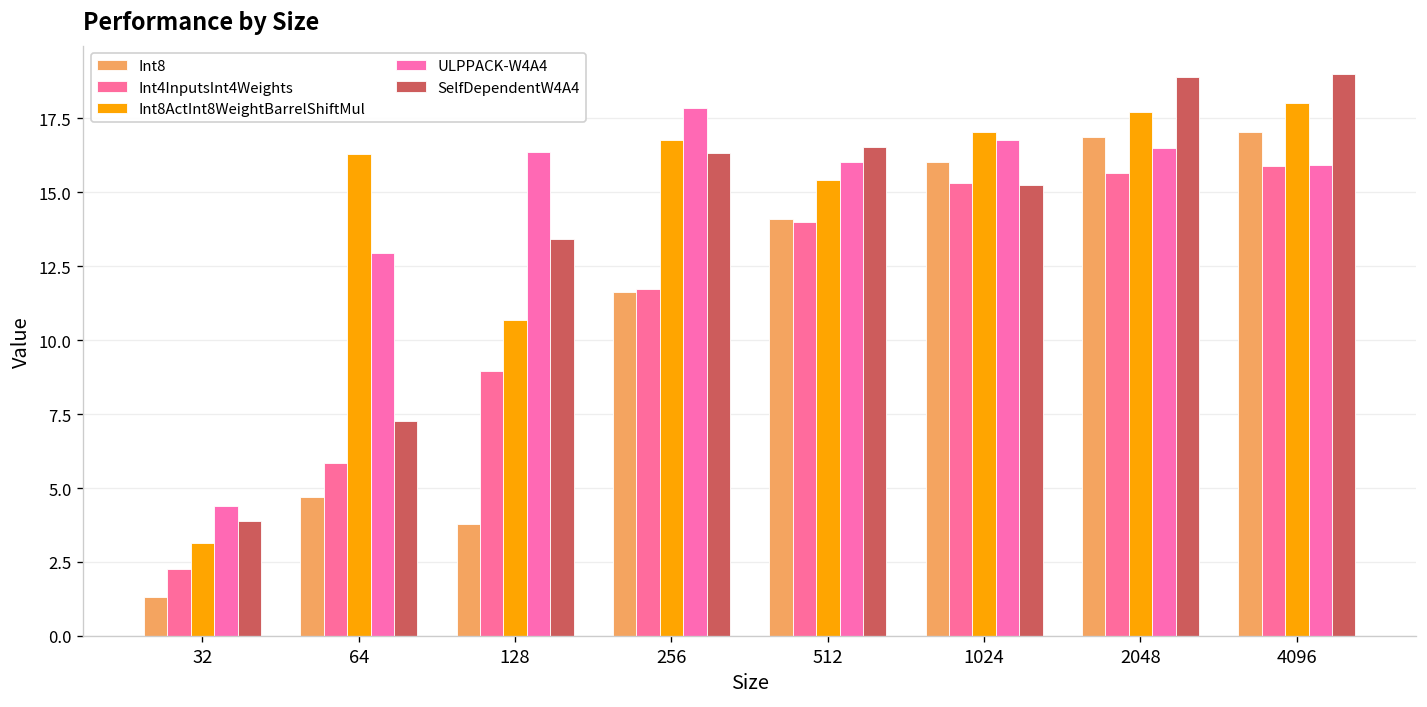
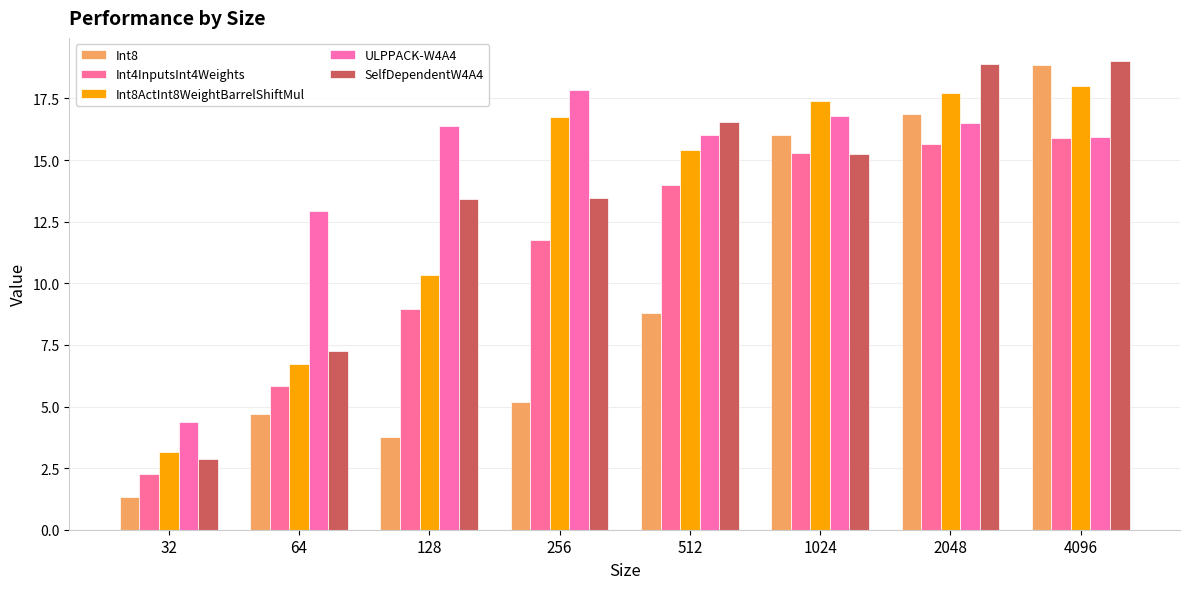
SelfDependentW4A4, 32: 3.9 -> 2.9
Int8ActInt8WeightBarrelShiftMul, 64: 16.3 -> 6.7
Int8ActInt8WeightBarrelShiftMul, 128: 10.7 -> 10.3
Int8, 256: 11.6 -> 5.2
SelfDependentW4A4, 256: 16.3 -> 13.5
Int8, 512: 14.1 -> 8.8
Int8ActInt8WeightBarrelShiftMul, 1024: 17.0 -> 17.4
Int8, 4096: 17.0 -> 18.8
